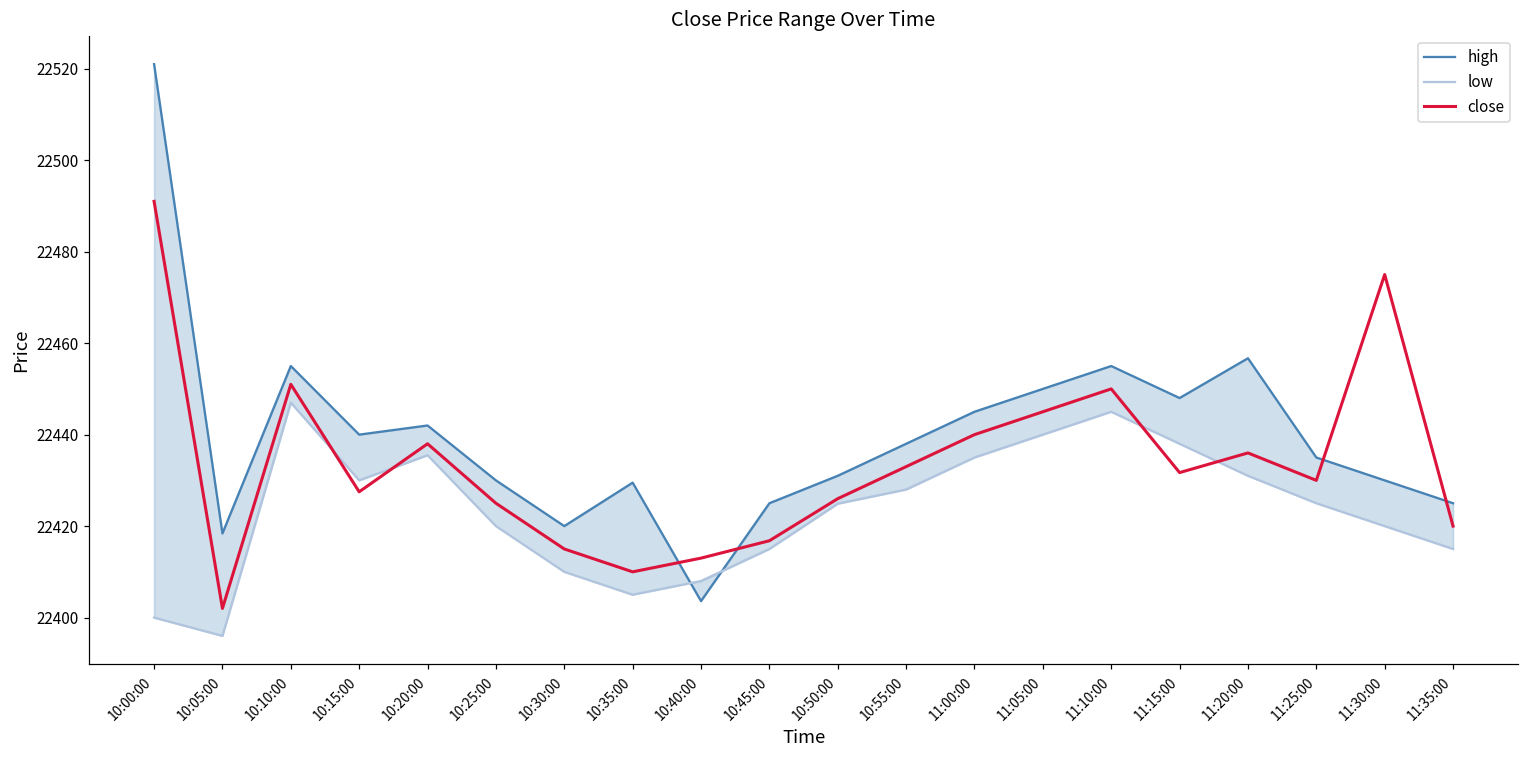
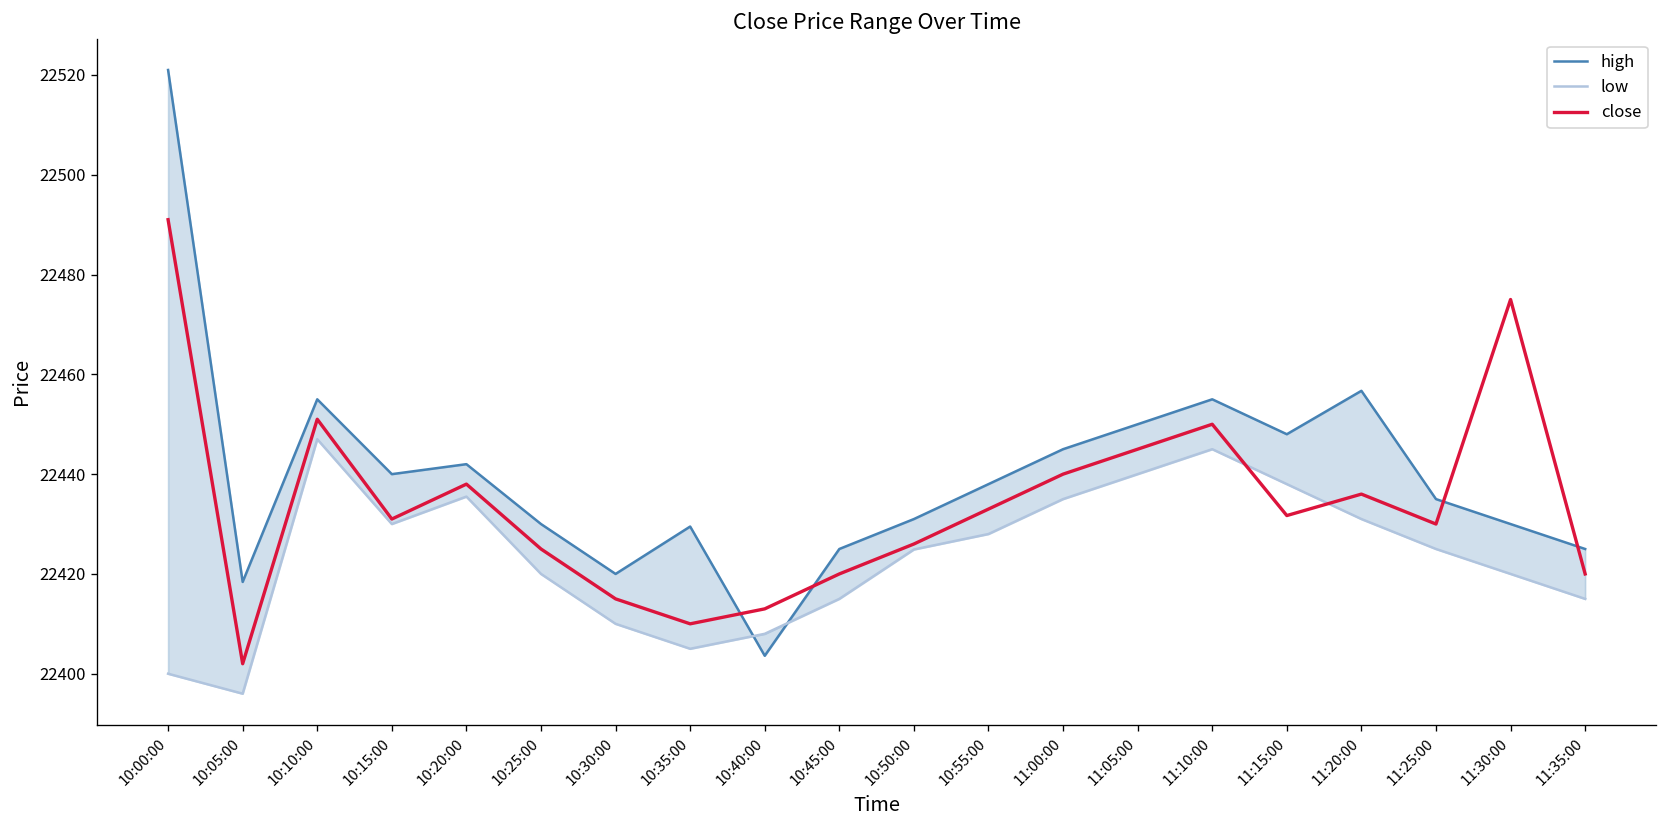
close, 10:15:00: 22428 -> 22431
close, 10:45:00: 22417 -> 22420
